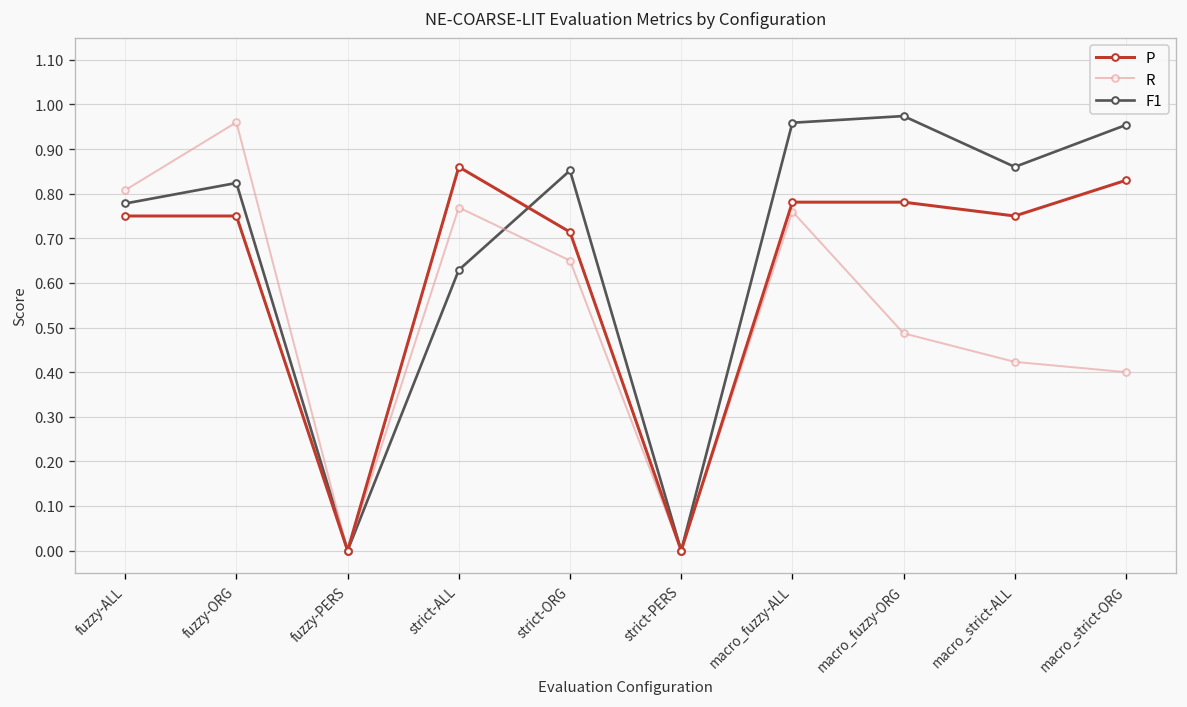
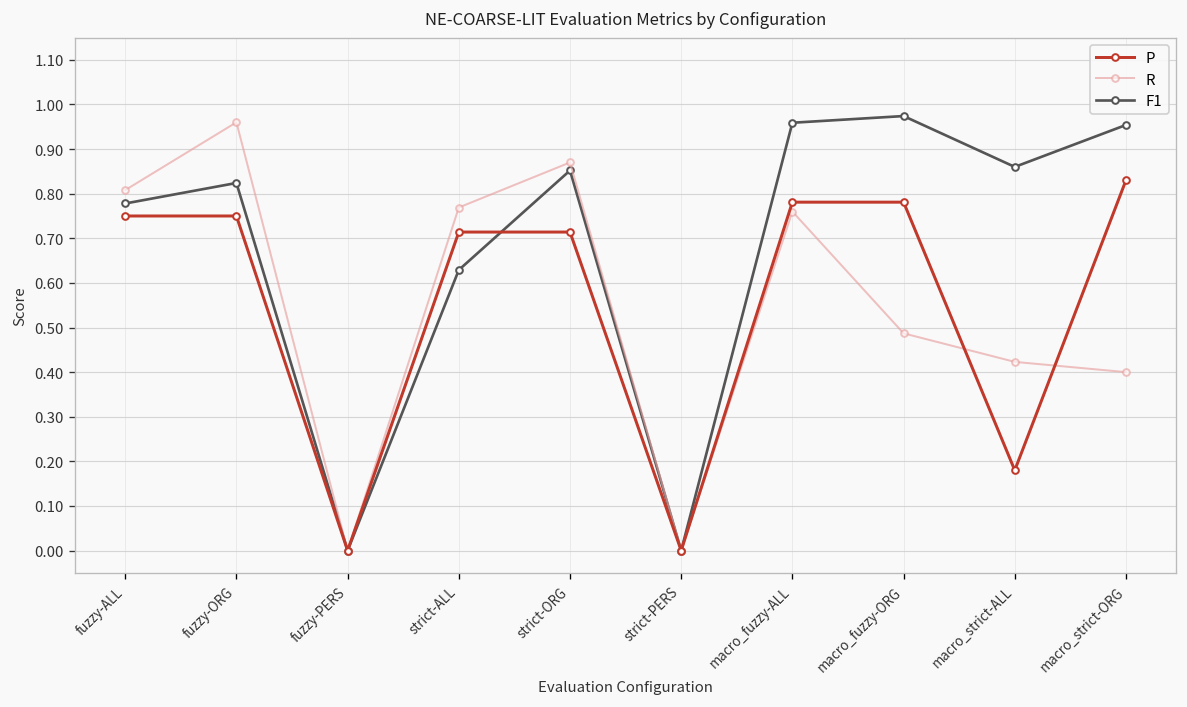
P, strict-ALL: 0.86 -> 0.71
R, strict-ORG: 0.65 -> 0.87
P, macro_strict-ALL: 0.75 -> 0.18
